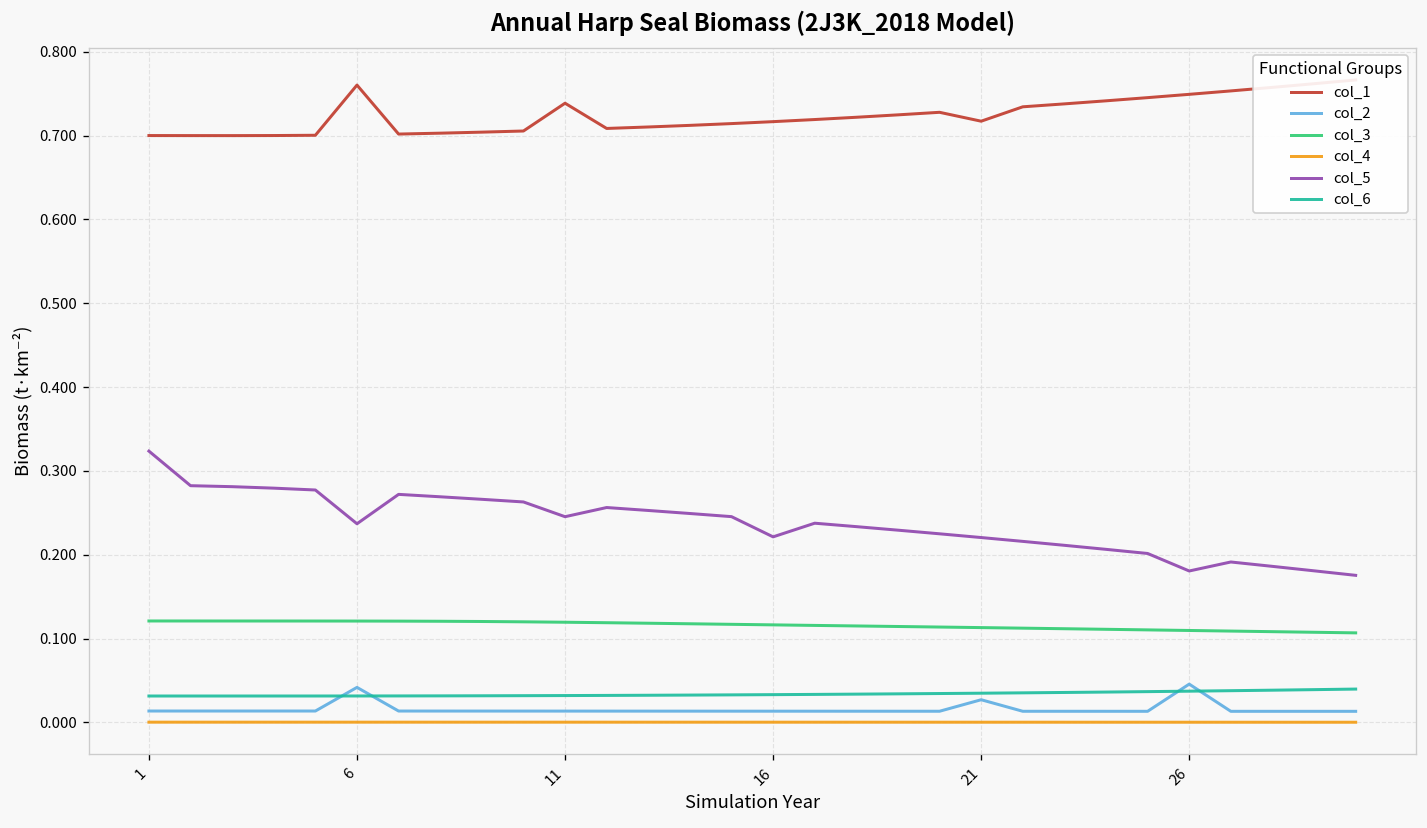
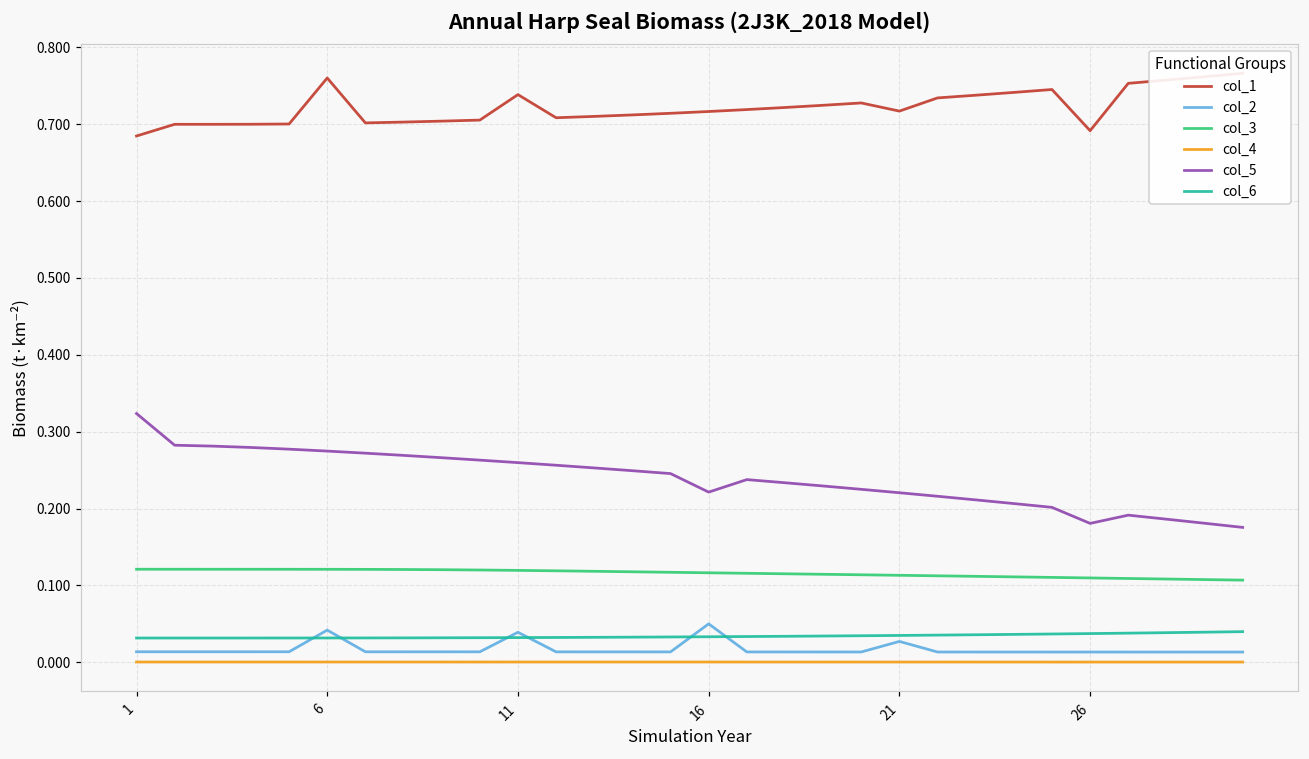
col_1, 1: 0.70 -> 0.68
col_5, 6: 0.24 -> 0.27
col_2, 11: 0.01 -> 0.04
col_5, 11: 0.25 -> 0.26
col_2, 16: 0.01 -> 0.05
col_1, 26: 0.75 -> 0.69
col_2, 26: 0.05 -> 0.01
